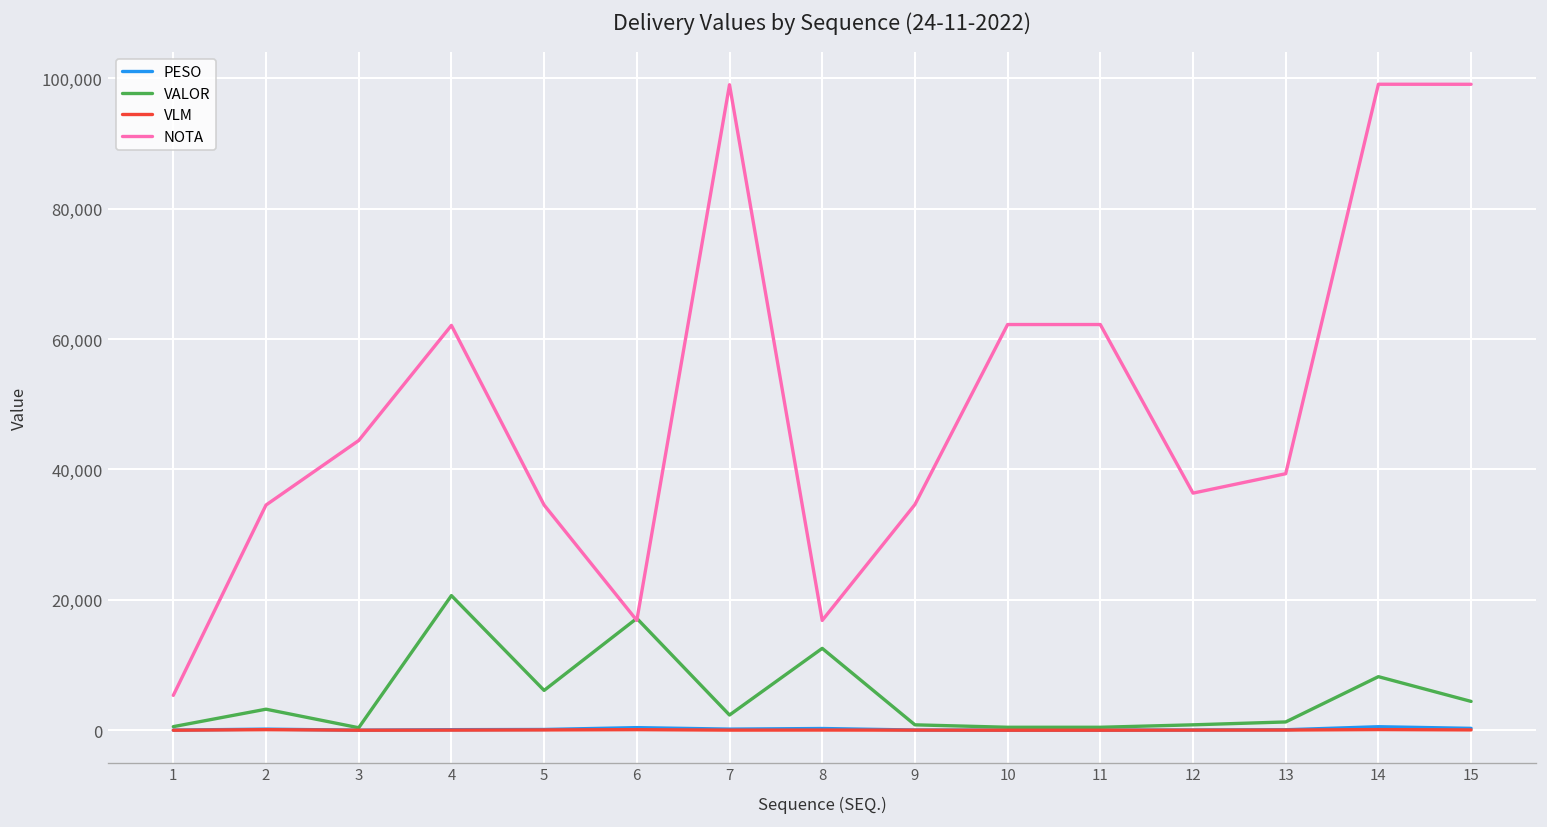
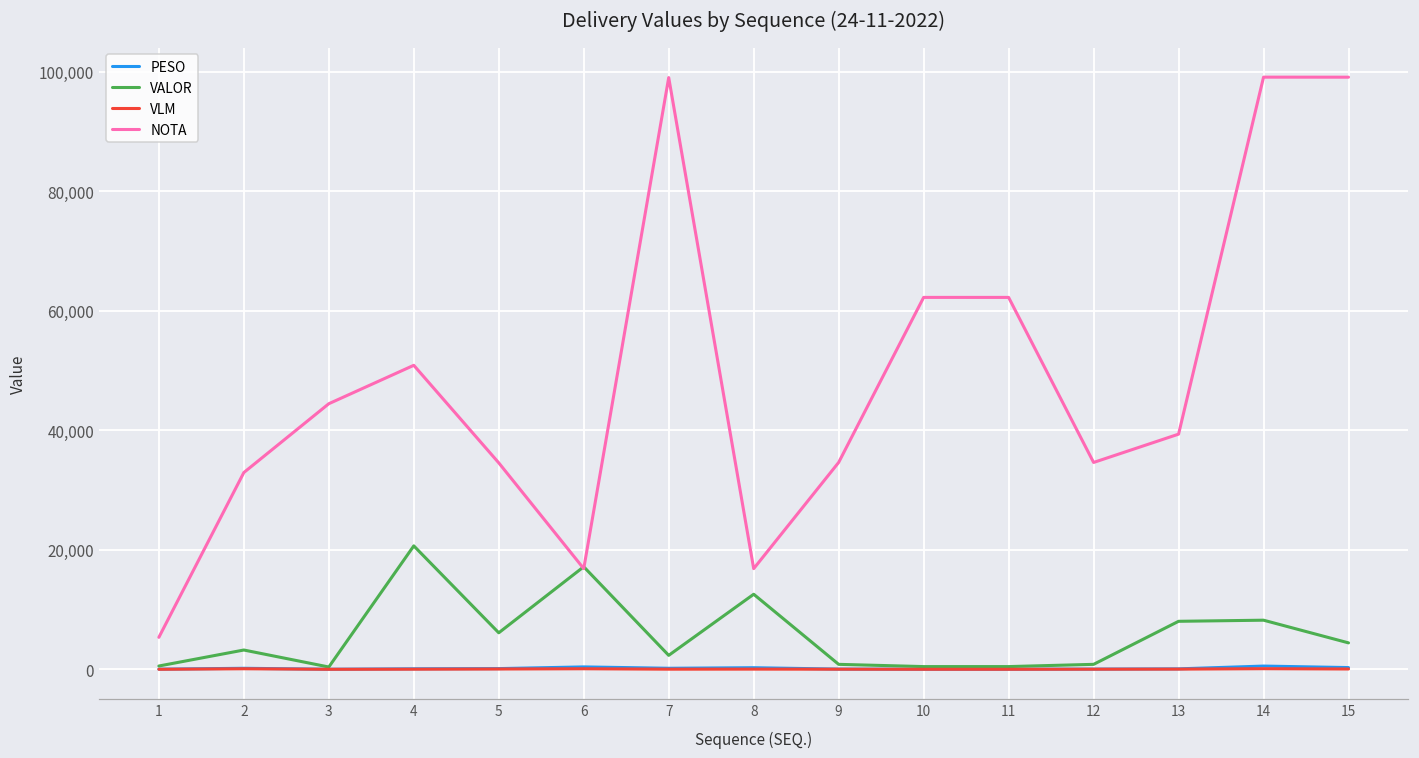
NOTA, 2: 35,000 -> 33,000
NOTA, 4: 62,000 -> 51,000
NOTA, 12: 36,000 -> 35,000
VALOR, 13: 1,000 -> 8,000
